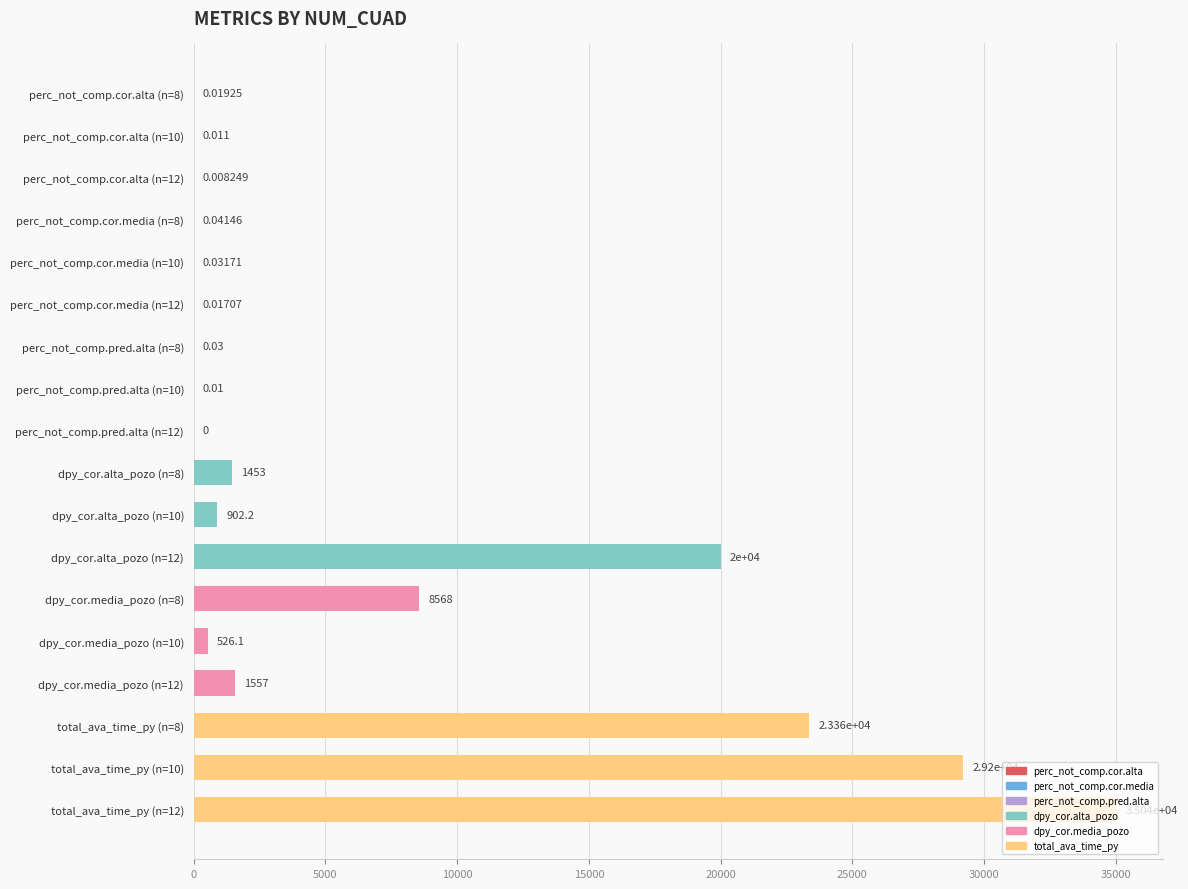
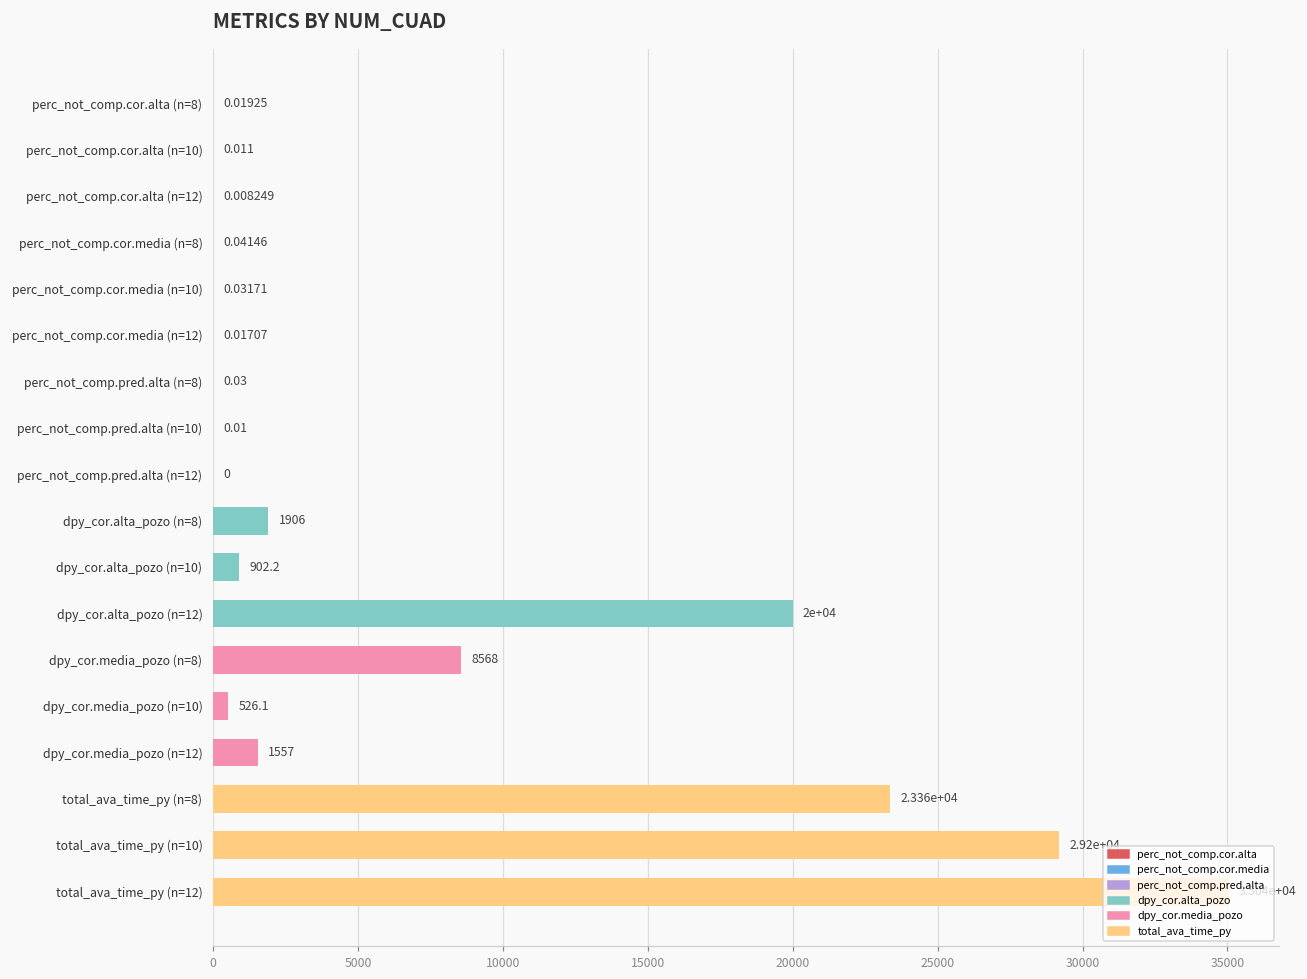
dpy_cor.alta_pozo (n=8): 1453 -> 1906
